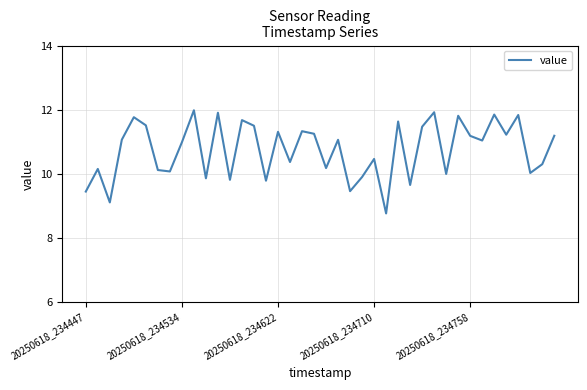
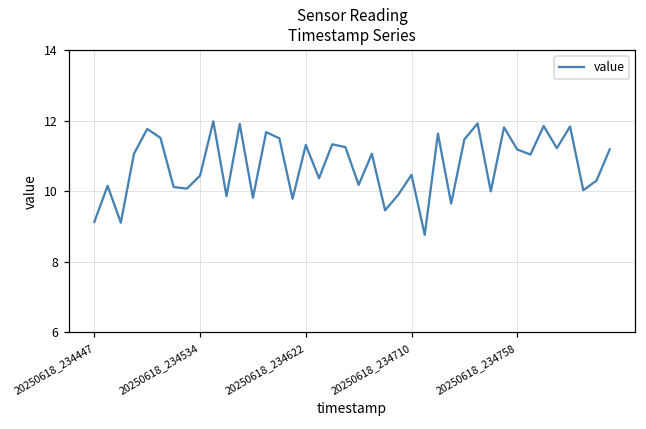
20250618_234447: 9.4 -> 9.1
20250618_234534: 11.0 -> 10.4
